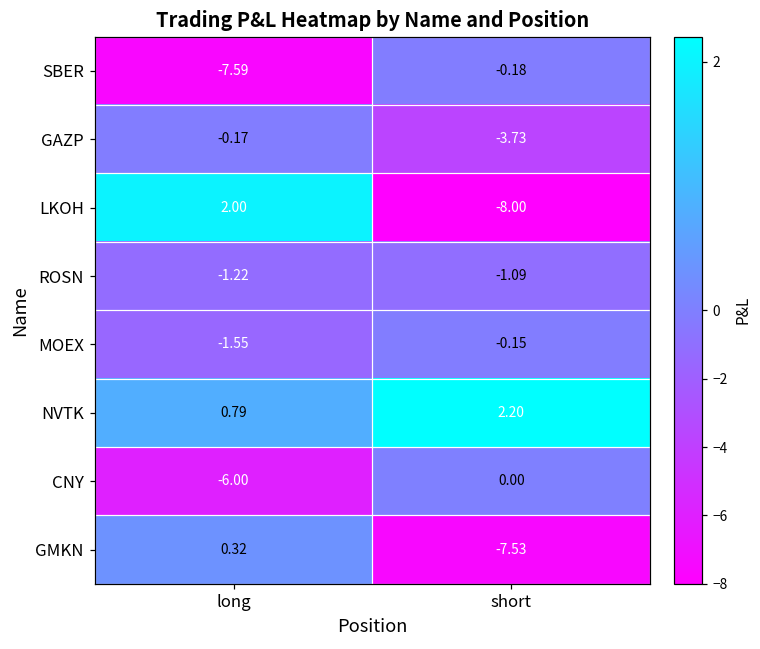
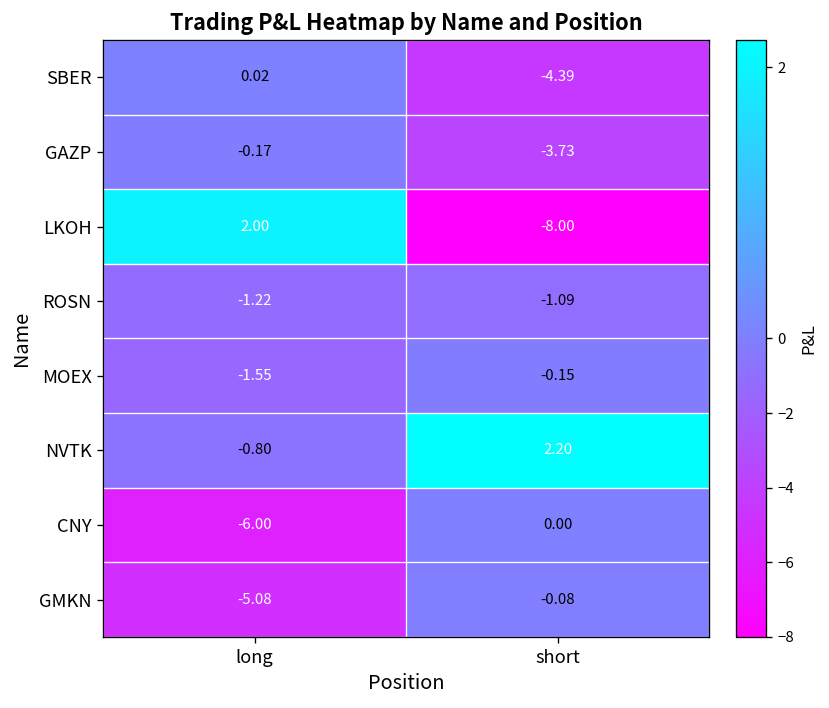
SBER, long: -7.59 -> 0.02
SBER, short: -0.18 -> -4.39
NVTK, long: 0.79 -> -0.80
GMKN, long: 0.32 -> -5.08
GMKN, short: -7.53 -> -0.08
